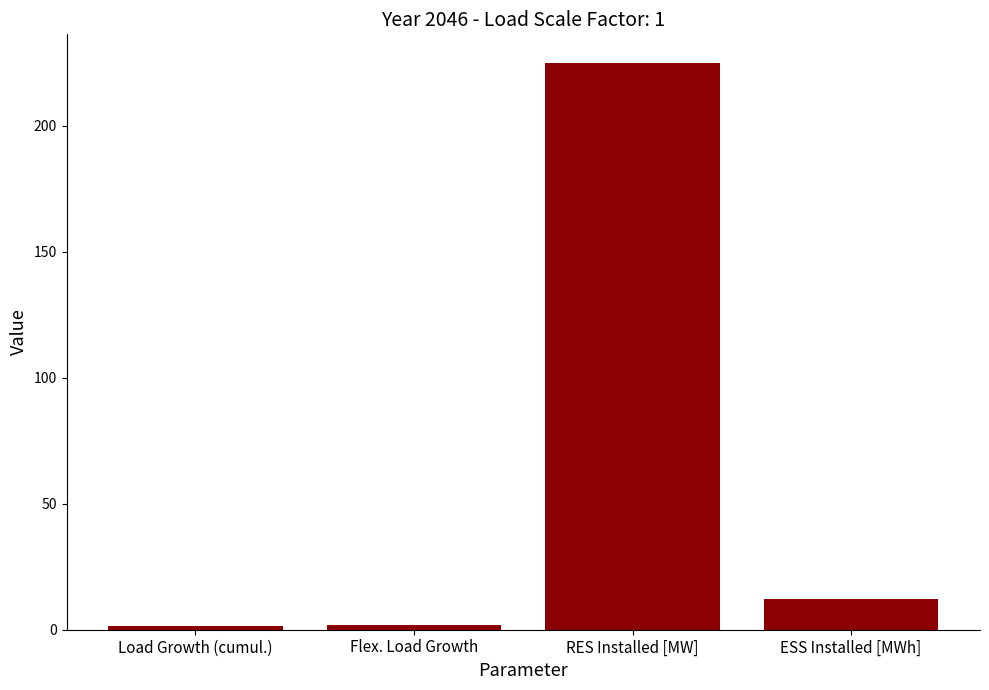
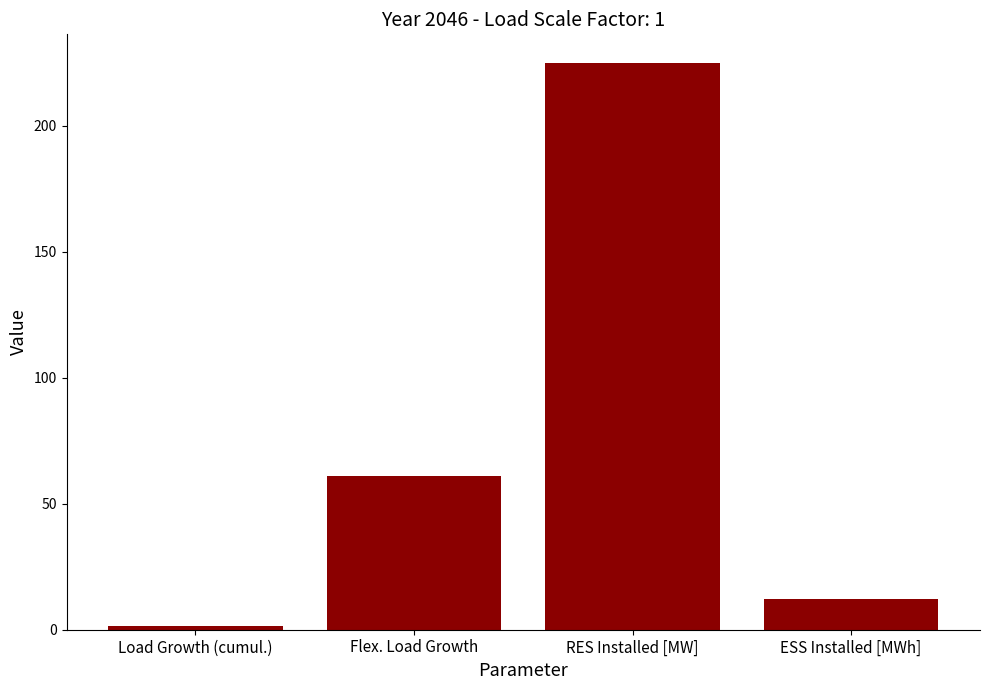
Flex. Load Growth: 2 -> 61
